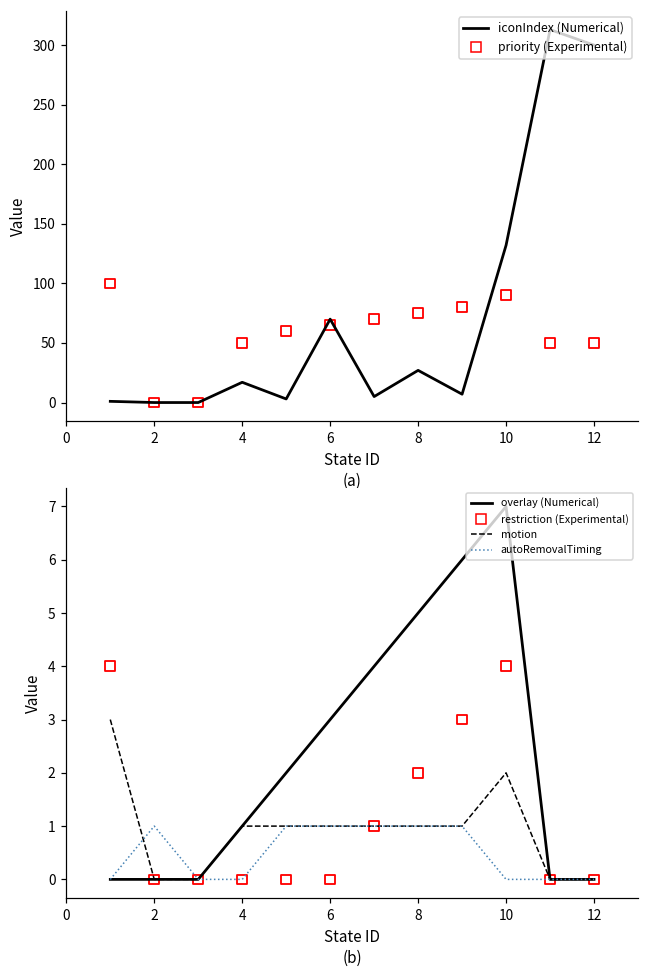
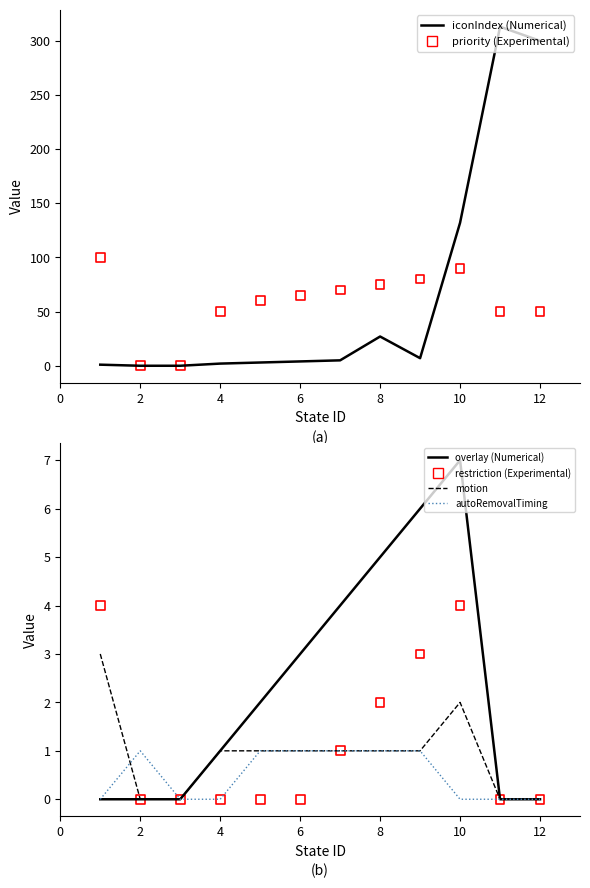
(a), iconIndex (Numerical), 4: 17 -> 2
(a), iconIndex (Numerical), 6: 70 -> 4
